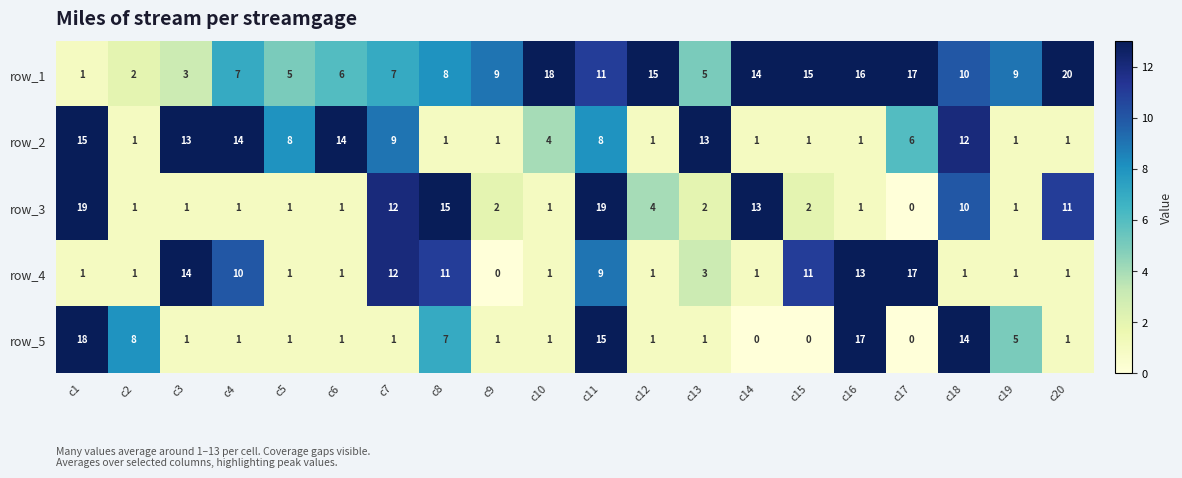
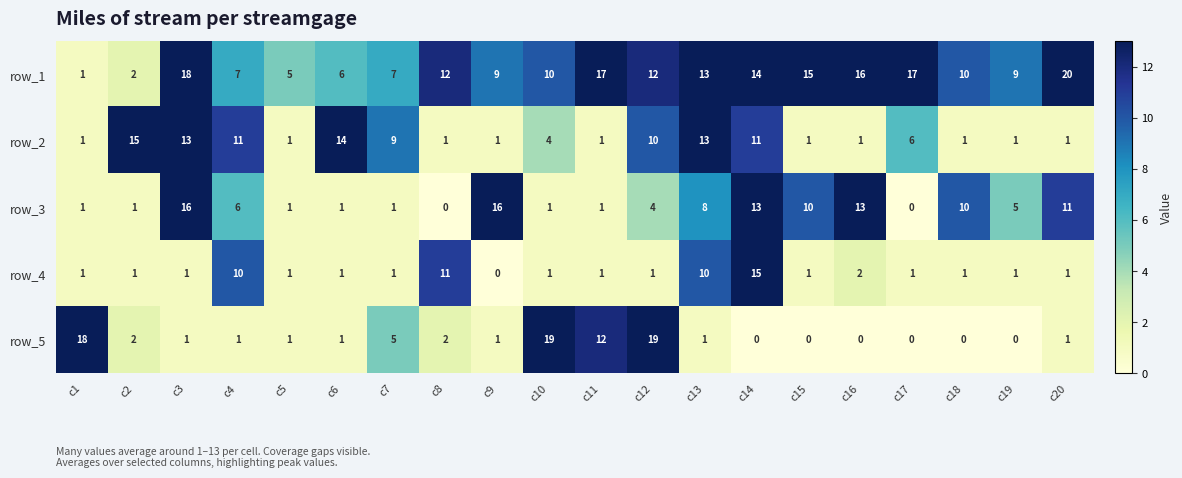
row_1, c3: 3 -> 18
row_1, c8: 8 -> 12
row_1, c10: 18 -> 10
row_1, c11: 11 -> 17
row_1, c12: 15 -> 12
row_1, c13: 5 -> 13
row_2, c1: 15 -> 1
row_2, c2: 1 -> 15
row_2, c4: 14 -> 11
row_2, c5: 8 -> 1
row_2, c11: 8 -> 1
row_2, c12: 1 -> 10
row_2, c14: 1 -> 11
row_2, c18: 12 -> 1
row_3, c1: 19 -> 1
row_3, c3: 1 -> 16
row_3, c4: 1 -> 6
row_3, c7: 12 -> 1
row_3, c8: 15 -> 0
row_3, c9: 2 -> 16
row_3, c11: 19 -> 1
row_3, c13: 2 -> 8
row_3, c15: 2 -> 10
row_3, c16: 1 -> 13
row_3, c19: 1 -> 5
row_4, c3: 14 -> 1
row_4, c7: 12 -> 1
row_4, c11: 9 -> 1
row_4, c13: 3 -> 10
row_4, c14: 1 -> 15
row_4, c15: 11 -> 1
row_4, c16: 13 -> 2
row_4, c17: 17 -> 1
row_5, c2: 8 -> 2
row_5, c7: 1 -> 5
row_5, c8: 7 -> 2
row_5, c10: 1 -> 19
row_5, c11: 15 -> 12
row_5, c12: 1 -> 19
row_5, c16: 17 -> 0
row_5, c18: 14 -> 0
row_5, c19: 5 -> 0
